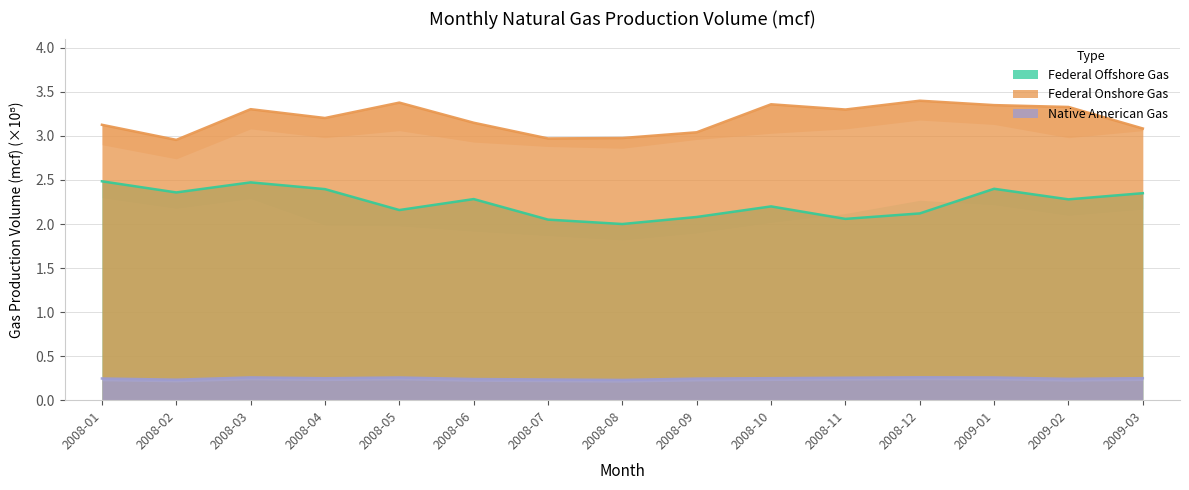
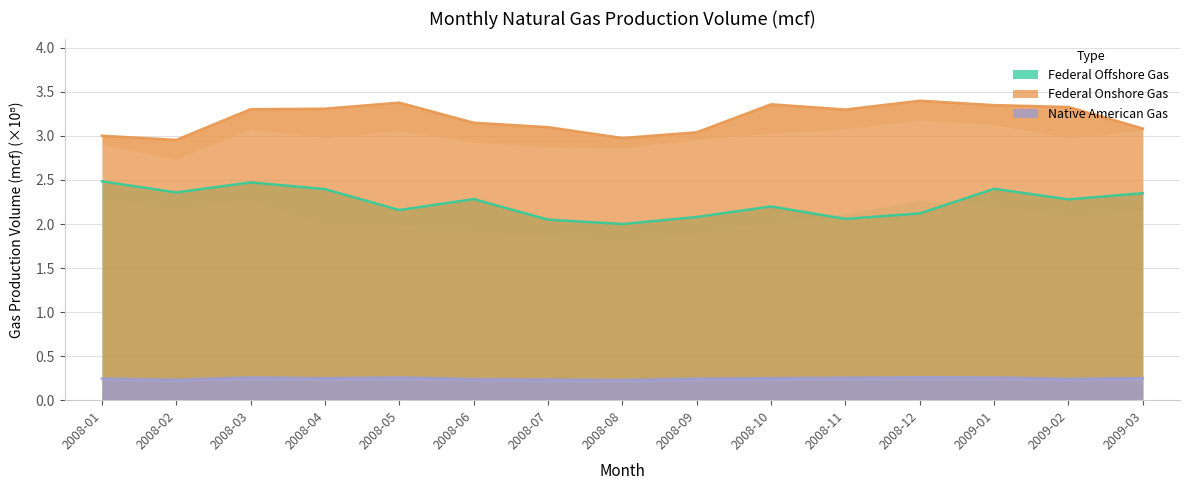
Federal Onshore Gas, 2008-01: 3.1 -> 3.0
Federal Onshore Gas, 2008-04: 3.2 -> 3.3
Federal Onshore Gas, 2008-07: 3.0 -> 3.1
